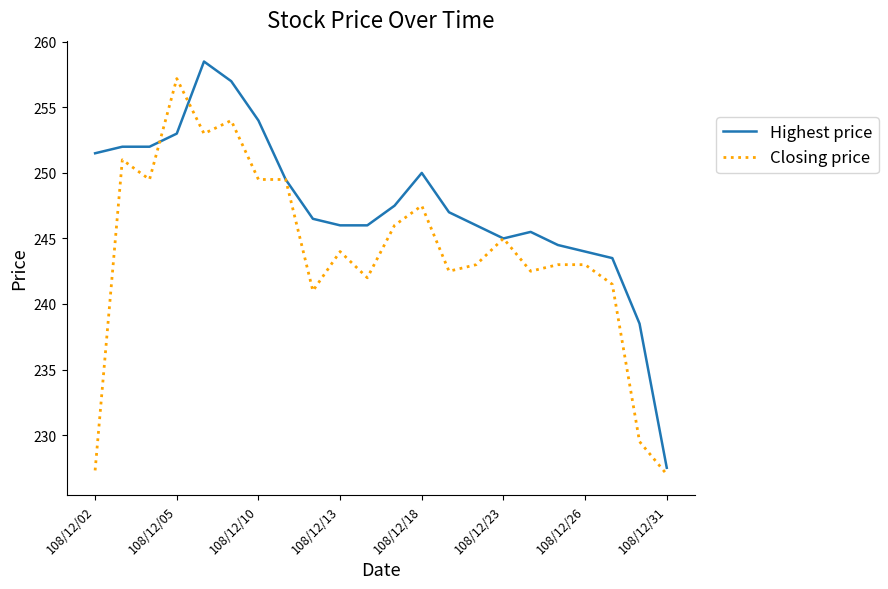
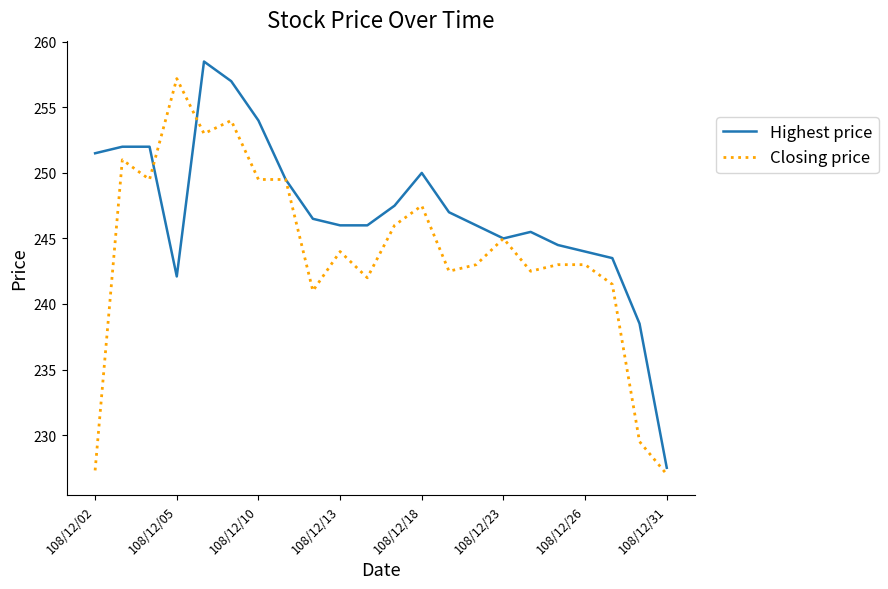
Highest price, 108/12/05: 253.0 -> 242.1
